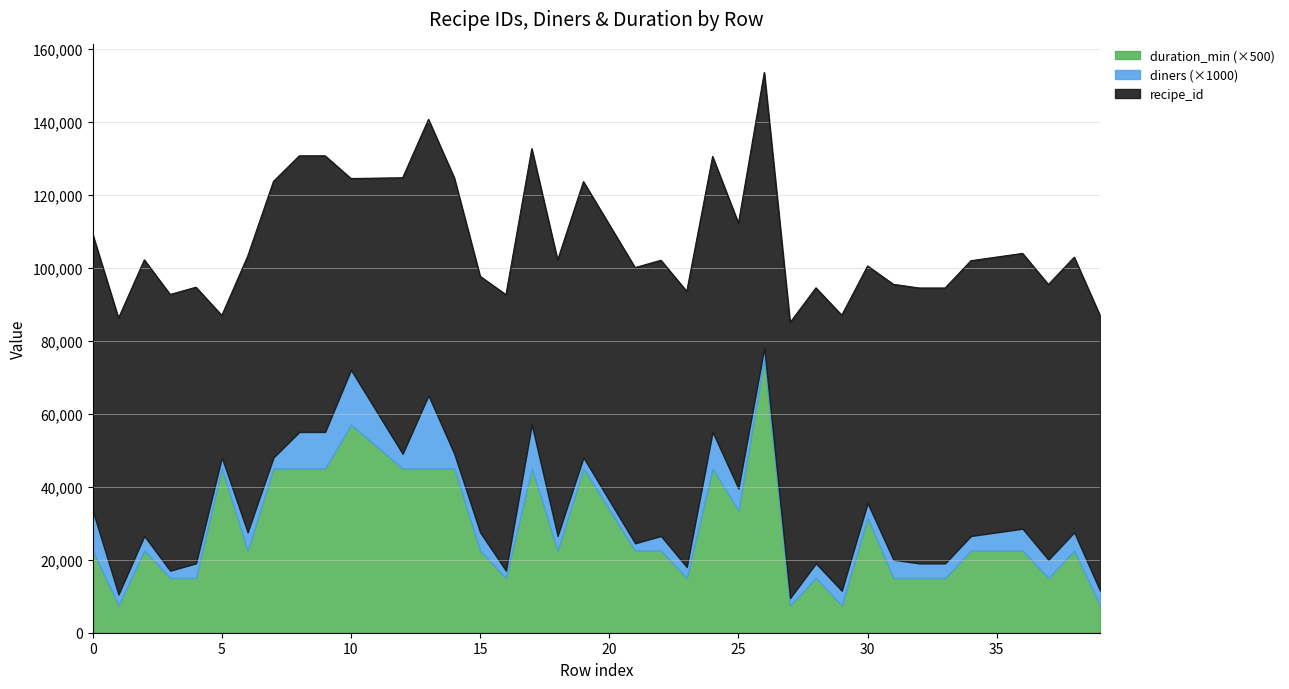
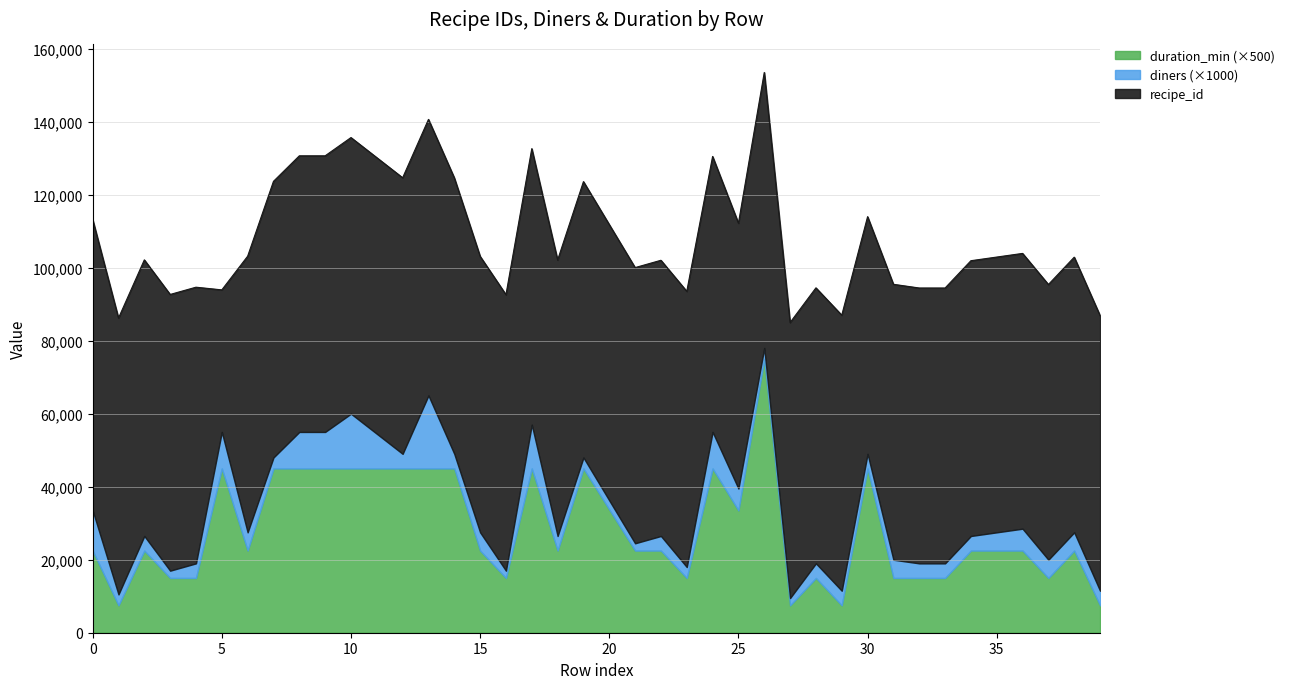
recipe_id, 0: 76,000 -> 80,000
diners (×1000), 5: 3,000 -> 10,000
duration_min (×500), 10: 57,000 -> 45,000
recipe_id, 10: 52,000 -> 76,000
recipe_id, 15: 70,000 -> 76,000
duration_min (×500), 30: 32,000 -> 45,000
